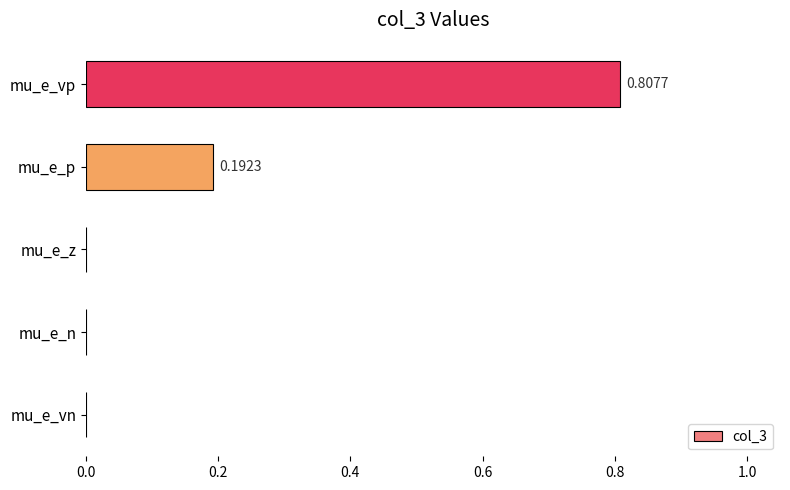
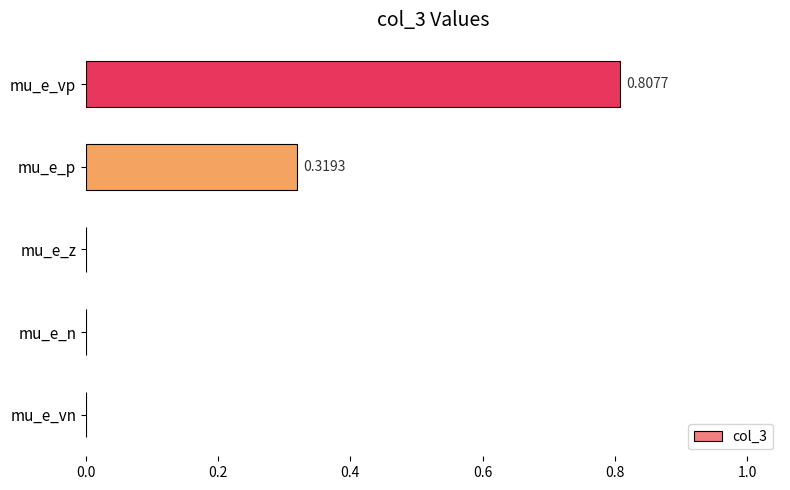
mu_e_p: 0.1923 -> 0.3193
